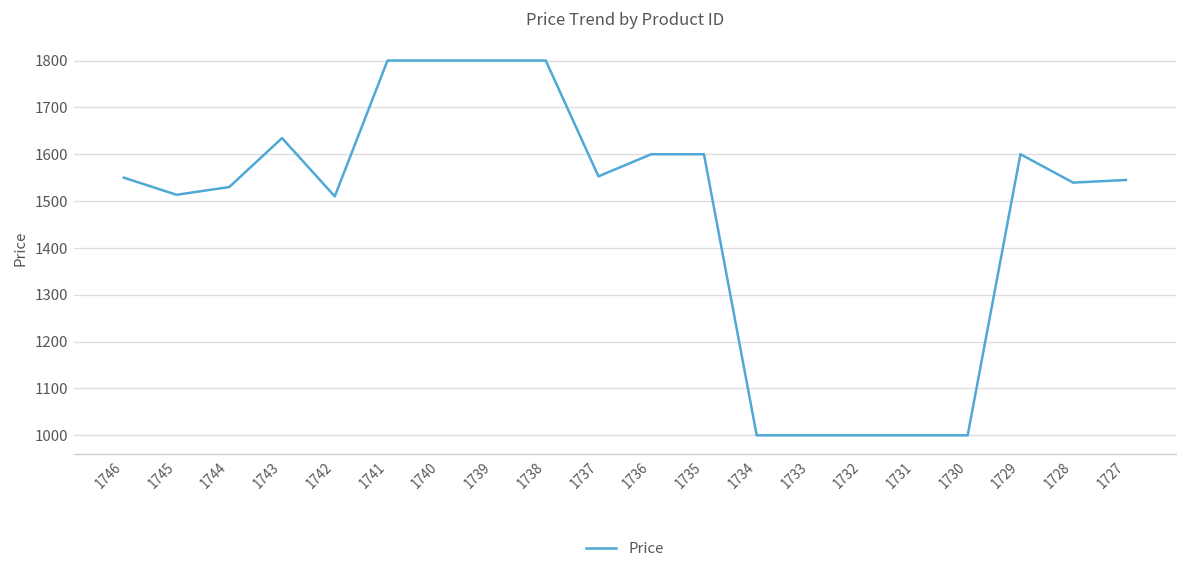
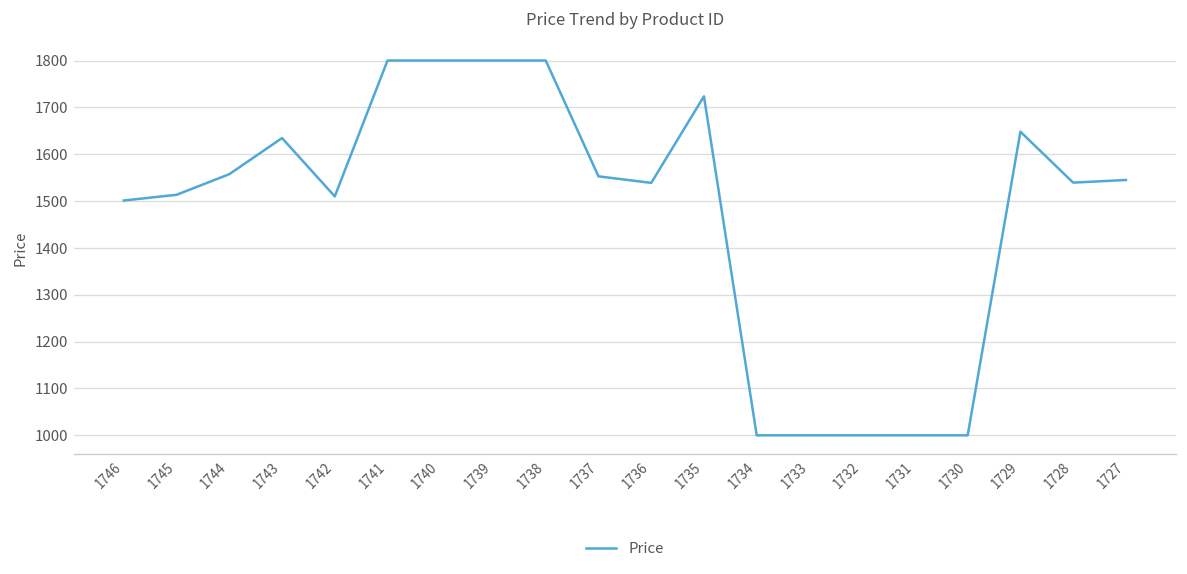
1746: 1550 -> 1500
1744: 1530 -> 1560
1736: 1600 -> 1540
1735: 1600 -> 1720
1729: 1600 -> 1650
